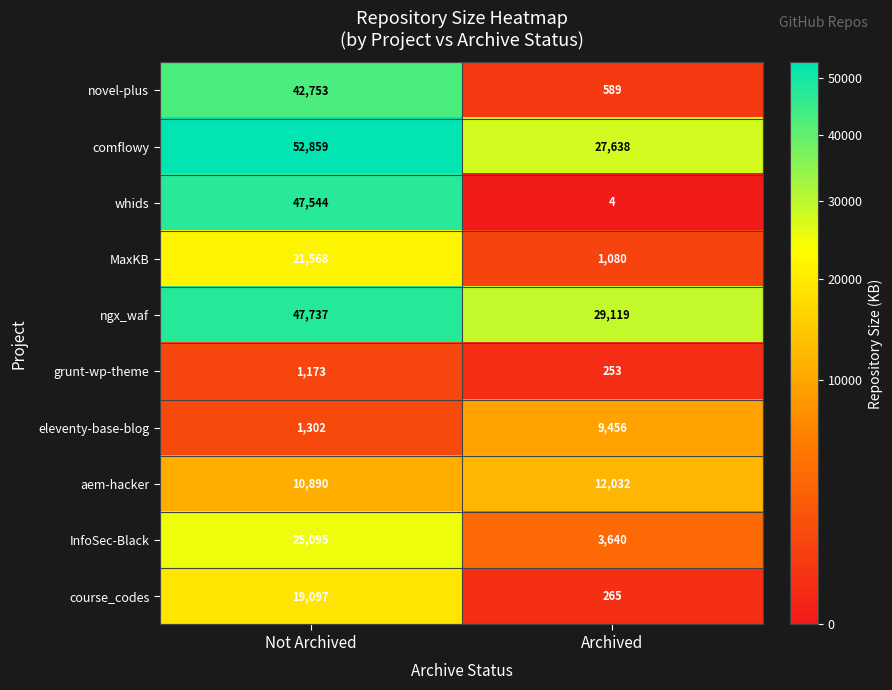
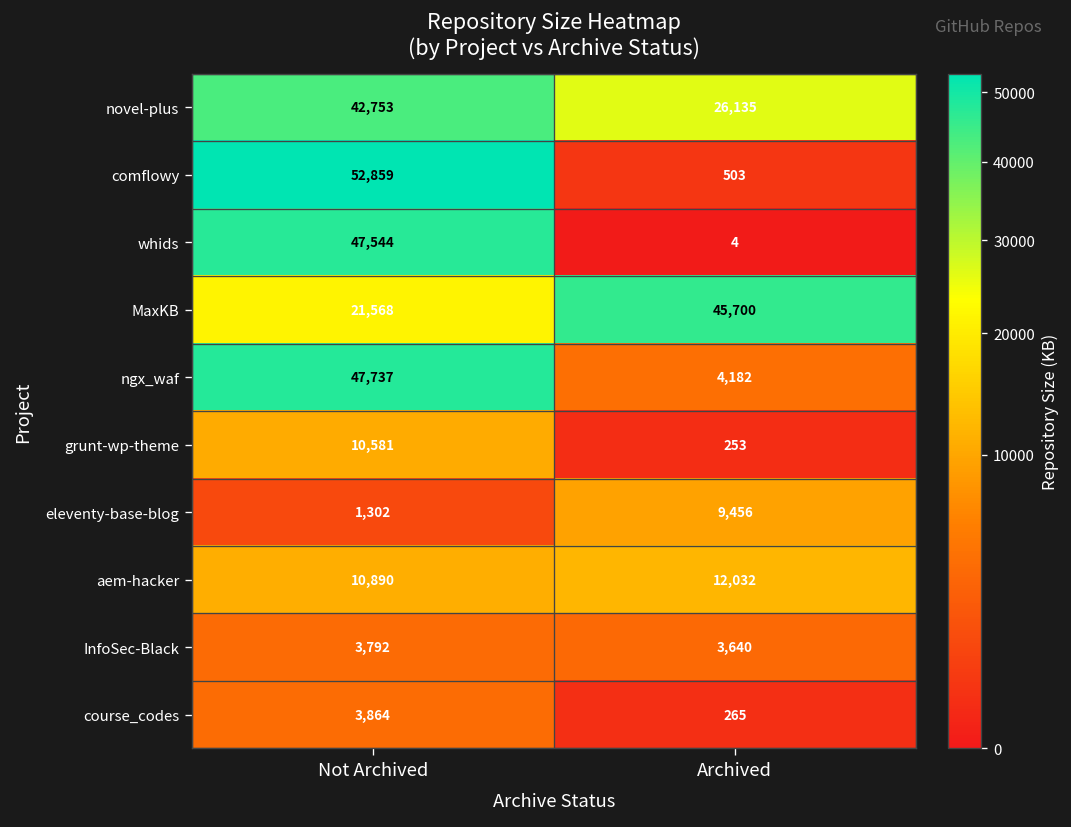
novel-plus, Archived: 589 -> 26,135
comflowy, Archived: 27,638 -> 503
MaxKB, Archived: 1,080 -> 45,700
ngx_waf, Archived: 29,119 -> 4,182
grunt-wp-theme, Not Archived: 1,173 -> 10,581
InfoSec-Black, Not Archived: 25,095 -> 3,792
course_codes, Not Archived: 19,097 -> 3,864
